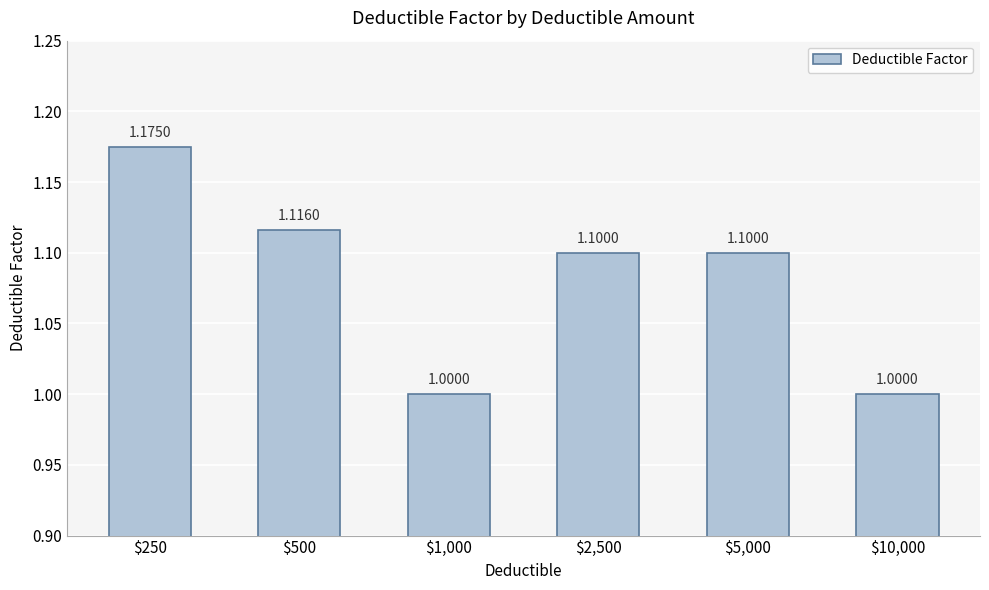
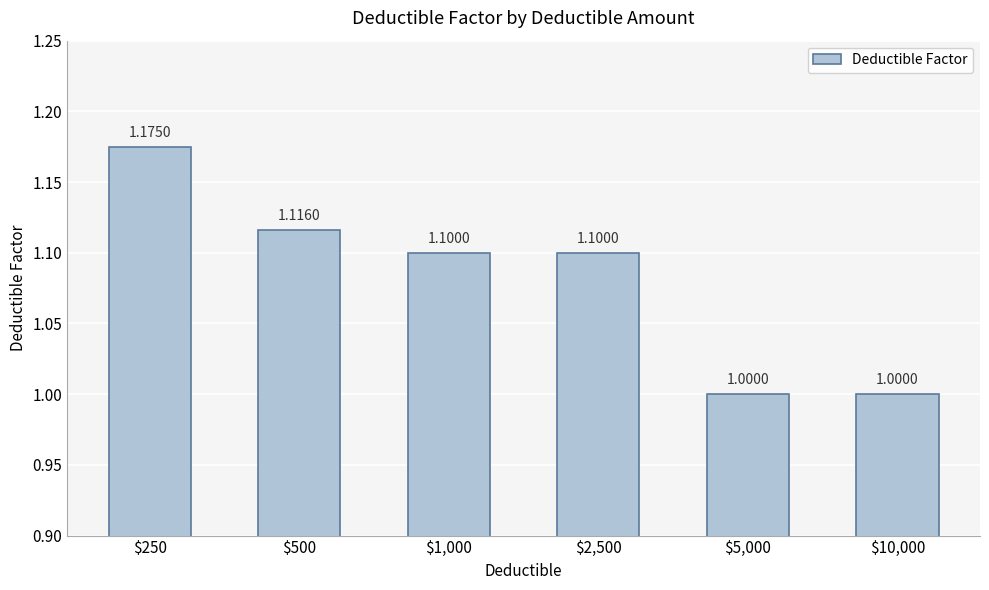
$1,000: 1.0000 -> 1.1000
$5,000: 1.1000 -> 1.0000
